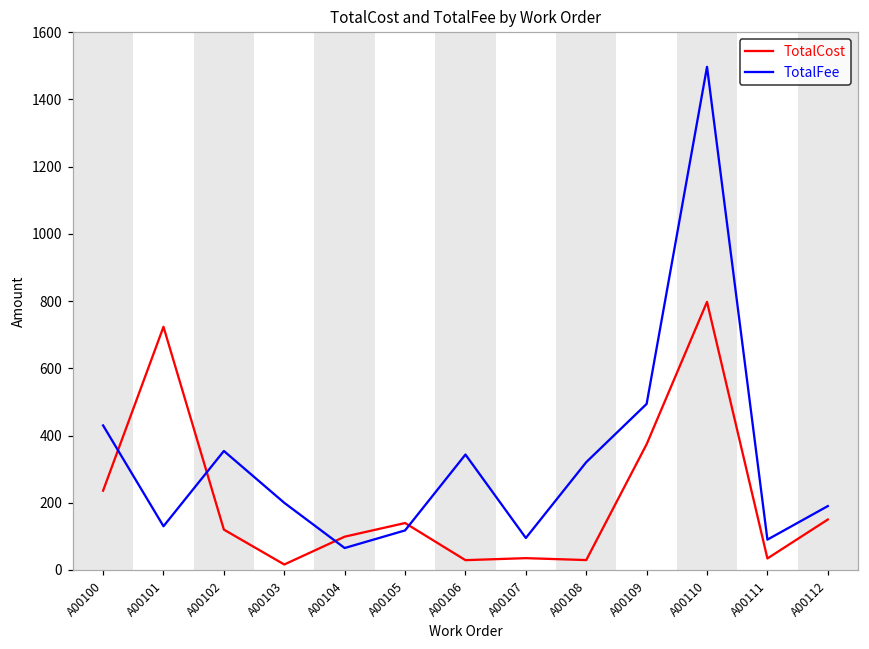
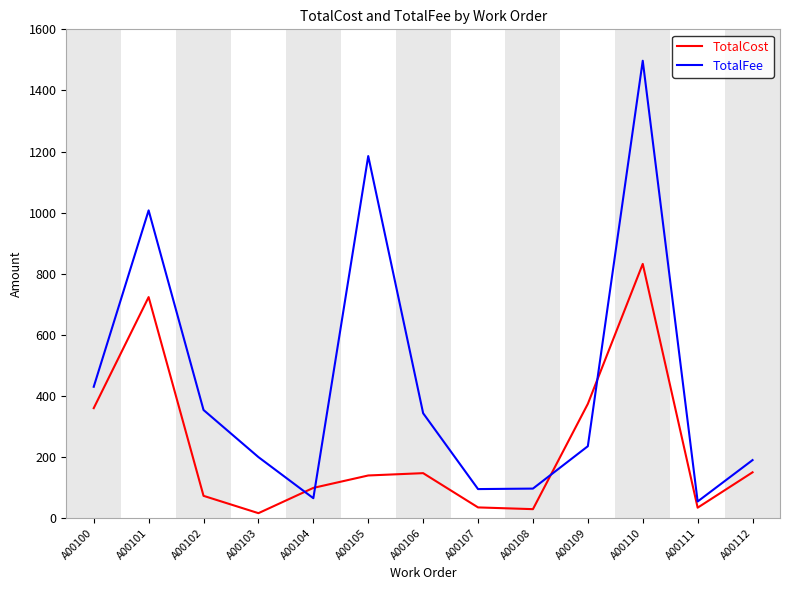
TotalCost, A00100: 240 -> 360
TotalFee, A00101: 130 -> 1010
TotalCost, A00102: 120 -> 70
TotalFee, A00105: 120 -> 1190
TotalCost, A00106: 30 -> 150
TotalFee, A00108: 320 -> 100
TotalFee, A00109: 490 -> 240
TotalCost, A00110: 800 -> 830
TotalFee, A00111: 90 -> 50
